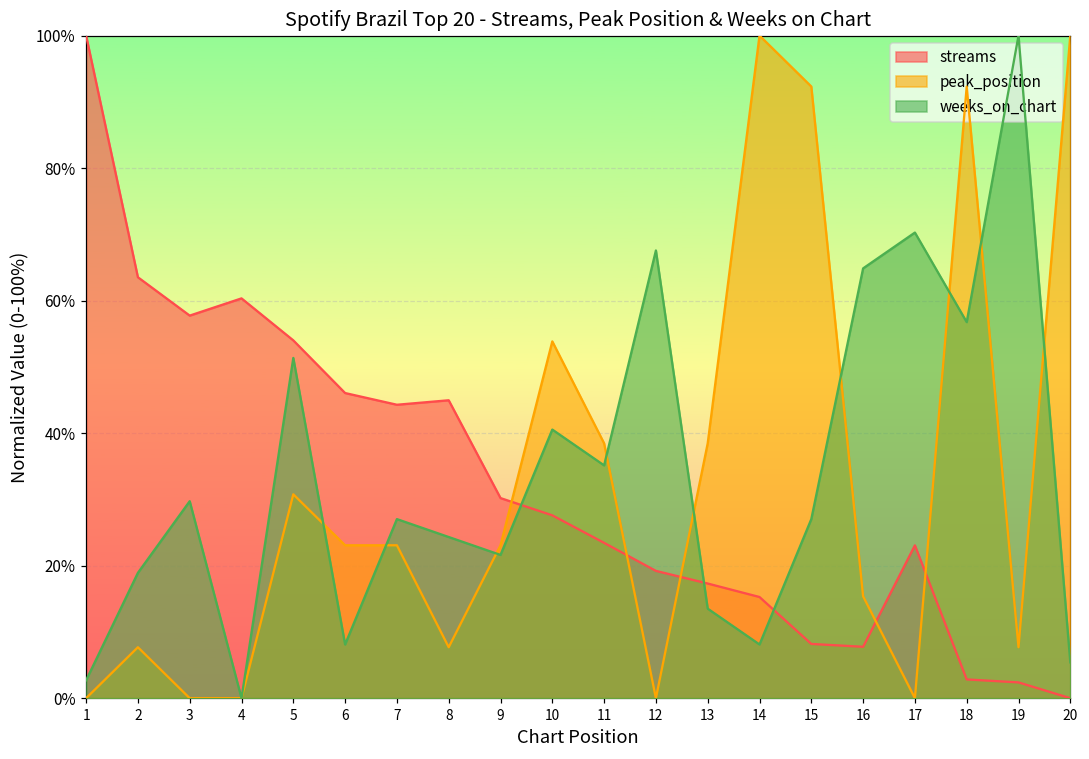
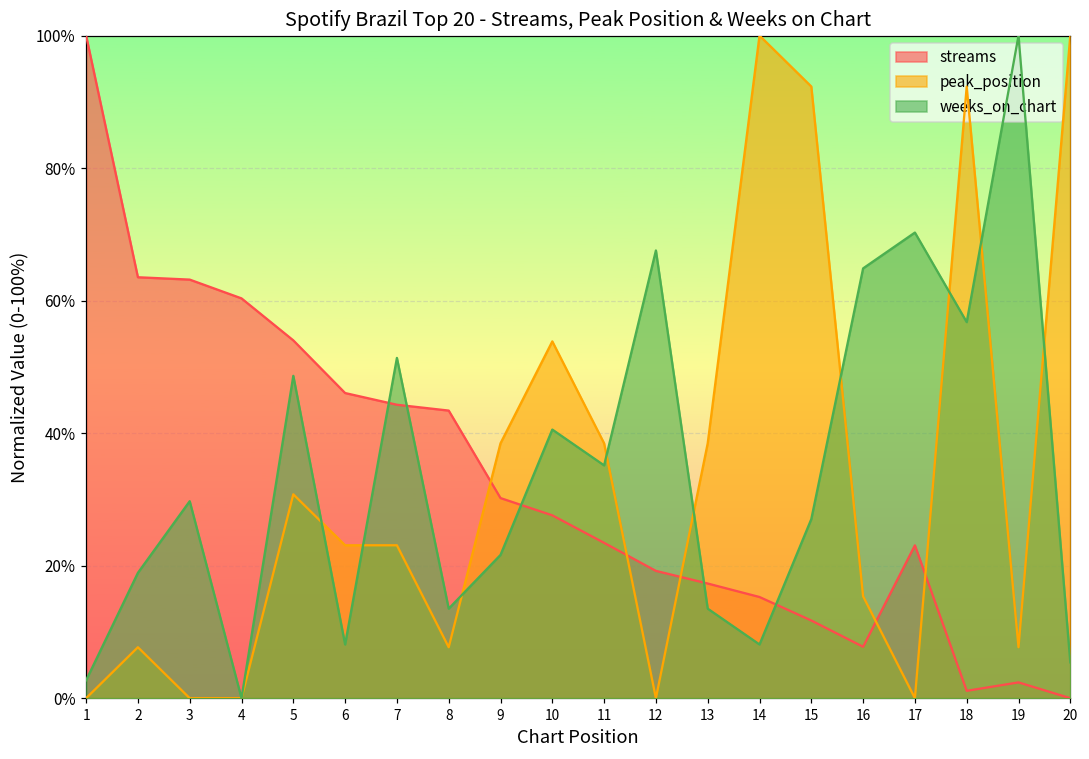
streams, 3: 58% -> 63%
weeks_on_chart, 5: 51% -> 49%
weeks_on_chart, 7: 27% -> 51%
streams, 8: 45% -> 43%
weeks_on_chart, 8: 24% -> 14%
peak_position, 9: 23% -> 38%
streams, 15: 8% -> 12%
streams, 18: 3% -> 1%
